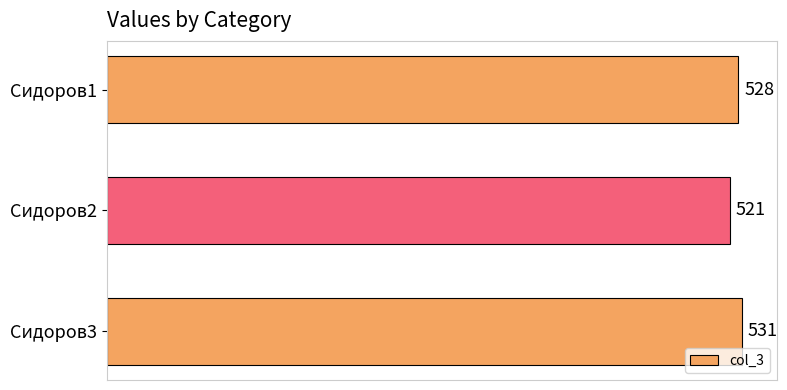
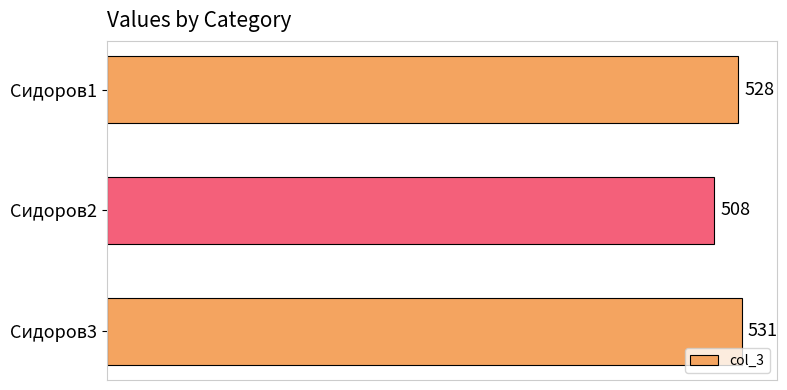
Сидоров2: 521 -> 508
